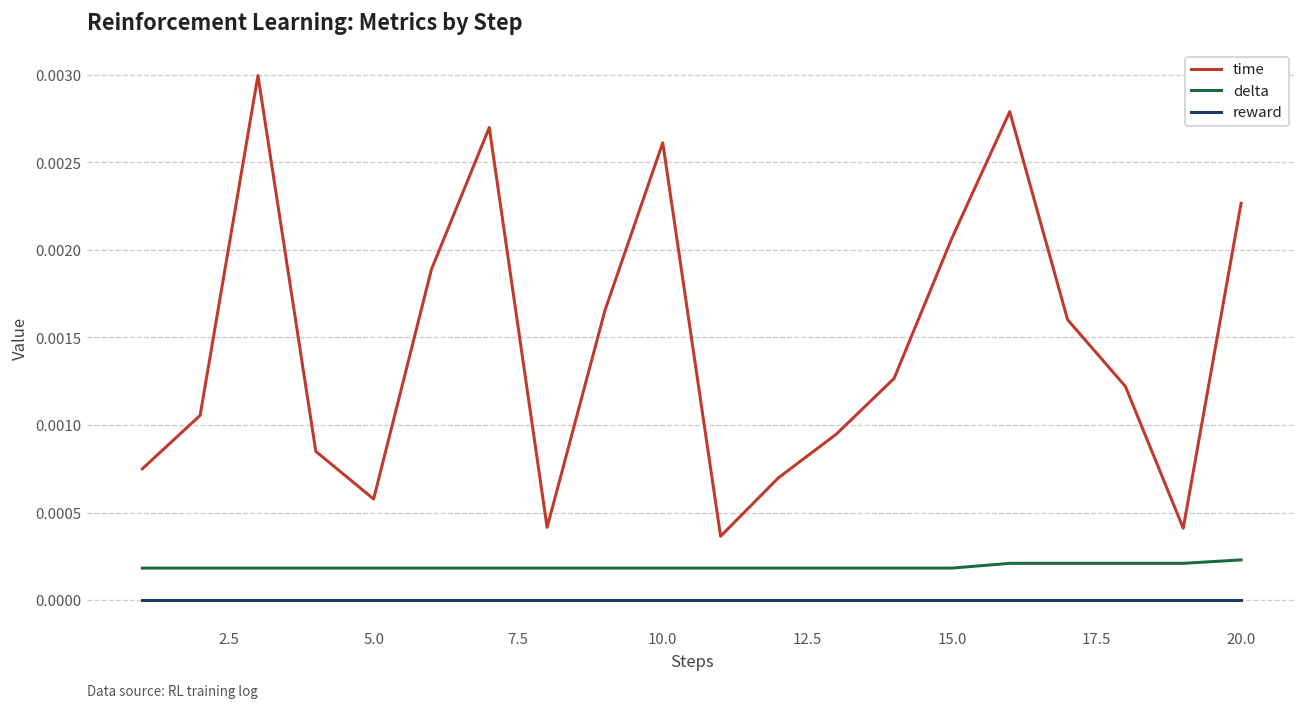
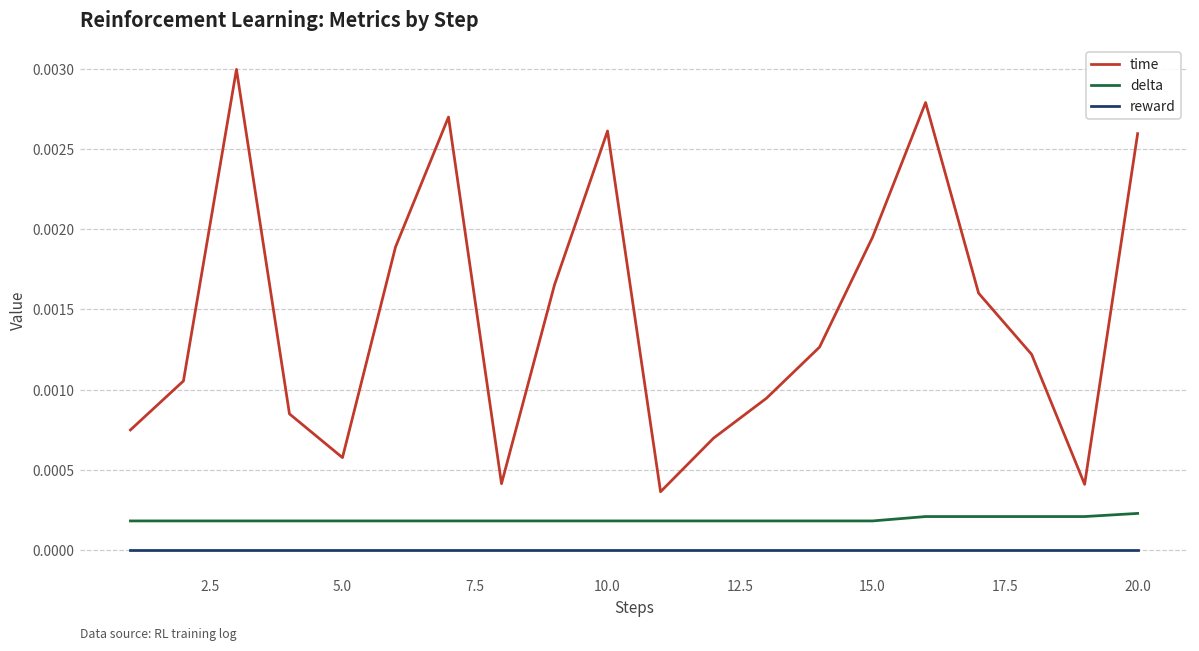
time, 15.0: 0.00207 -> 0.00195
time, 20.0: 0.00227 -> 0.00260
